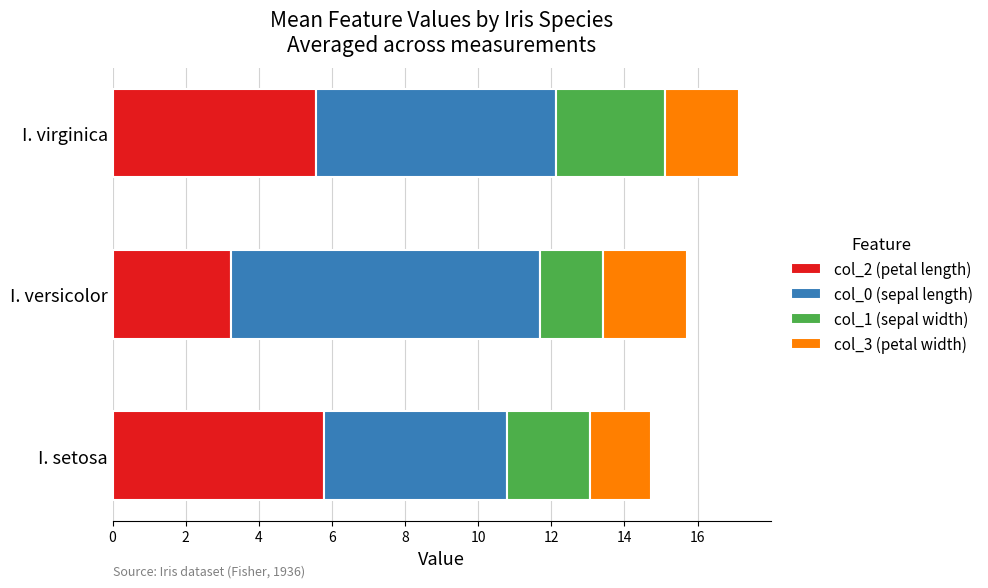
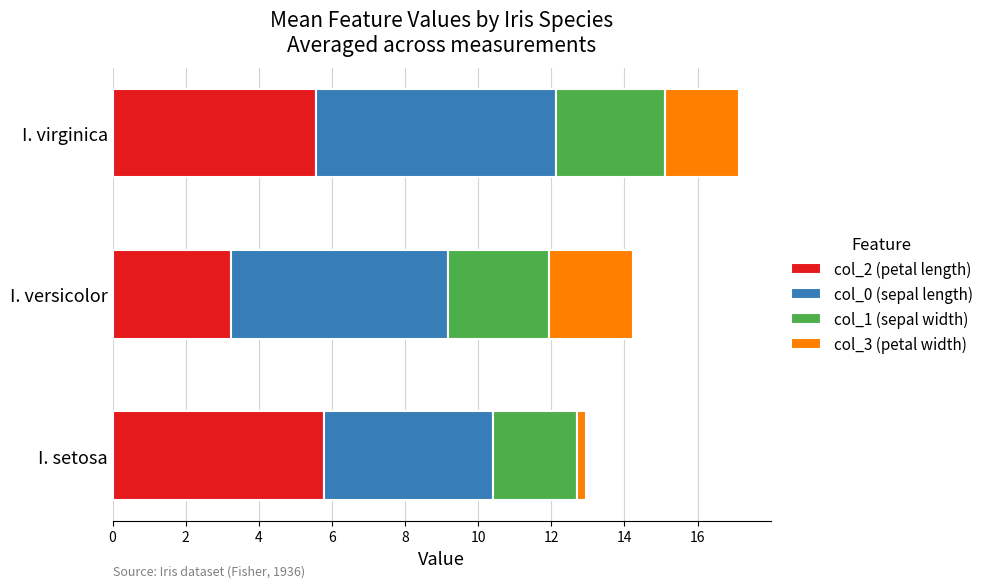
col_0 (sepal length), I. versicolor: 8.5 -> 5.9
col_1 (sepal width), I. versicolor: 1.7 -> 2.8
col_0 (sepal length), I. setosa: 5.0 -> 4.6
col_3 (petal width), I. setosa: 1.7 -> 0.2
